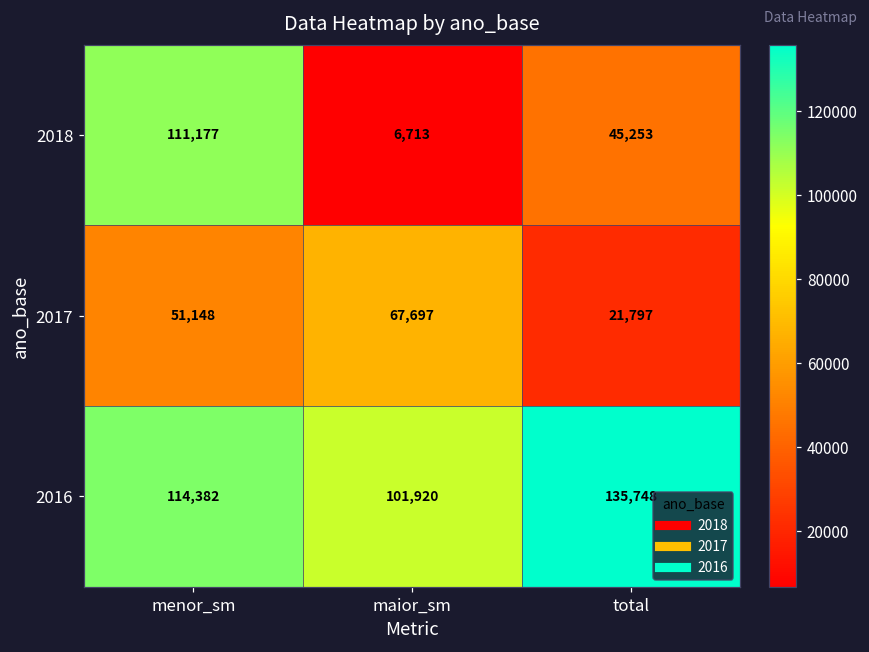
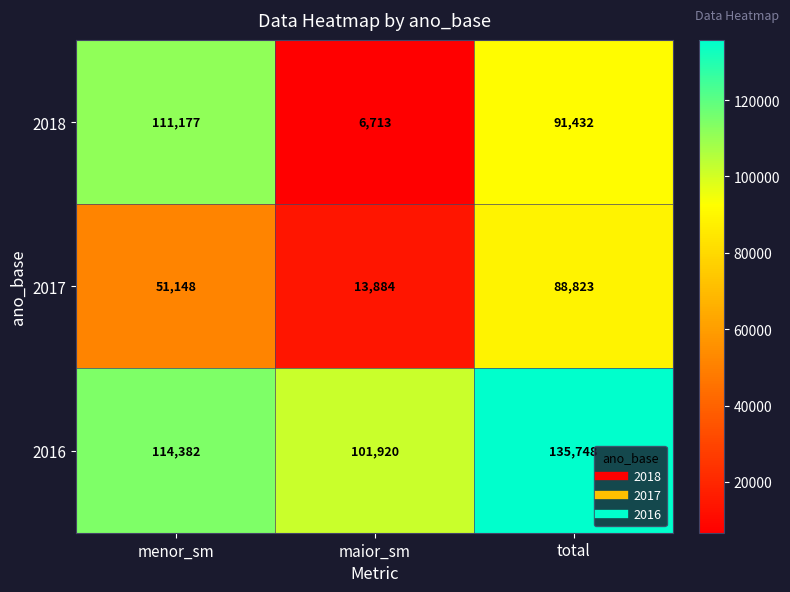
2018, total: 45,253 -> 91,432
2017, maior_sm: 67,697 -> 13,884
2017, total: 21,797 -> 88,823
